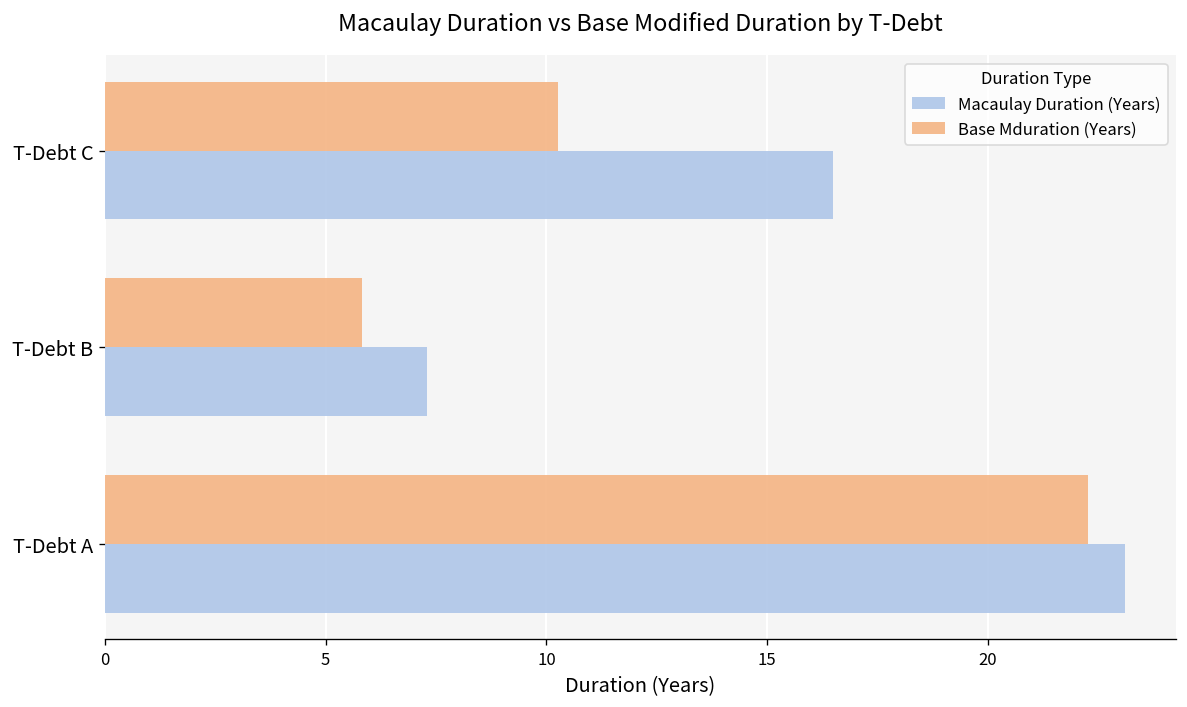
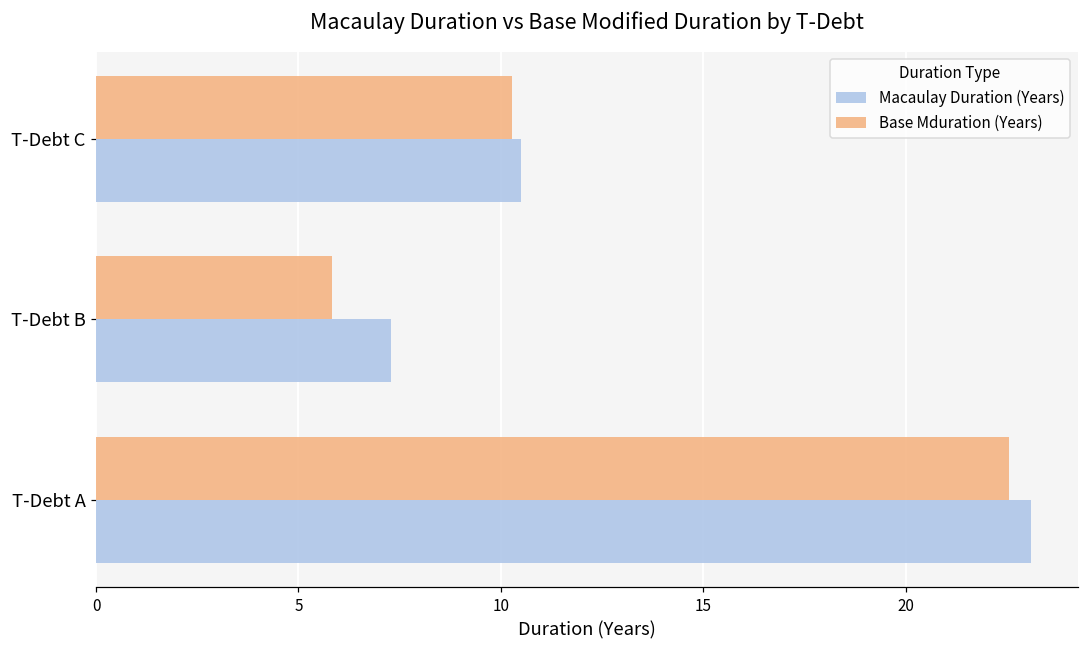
Macaulay Duration (Years), T-Debt C: 16.5 -> 10.5
Base Mduration (Years), T-Debt A: 22.3 -> 22.5
